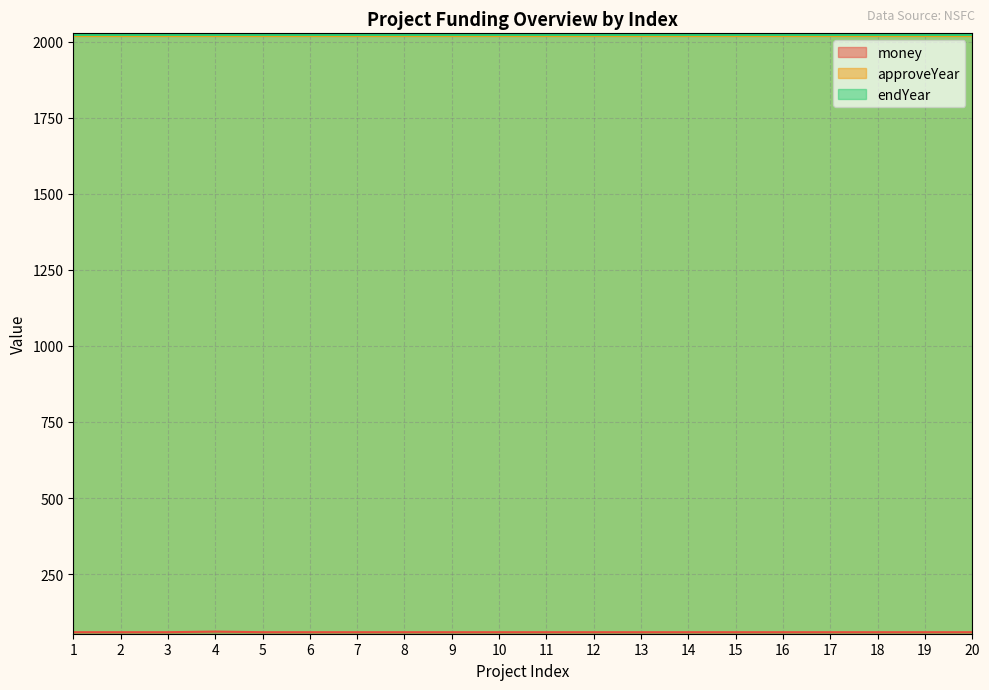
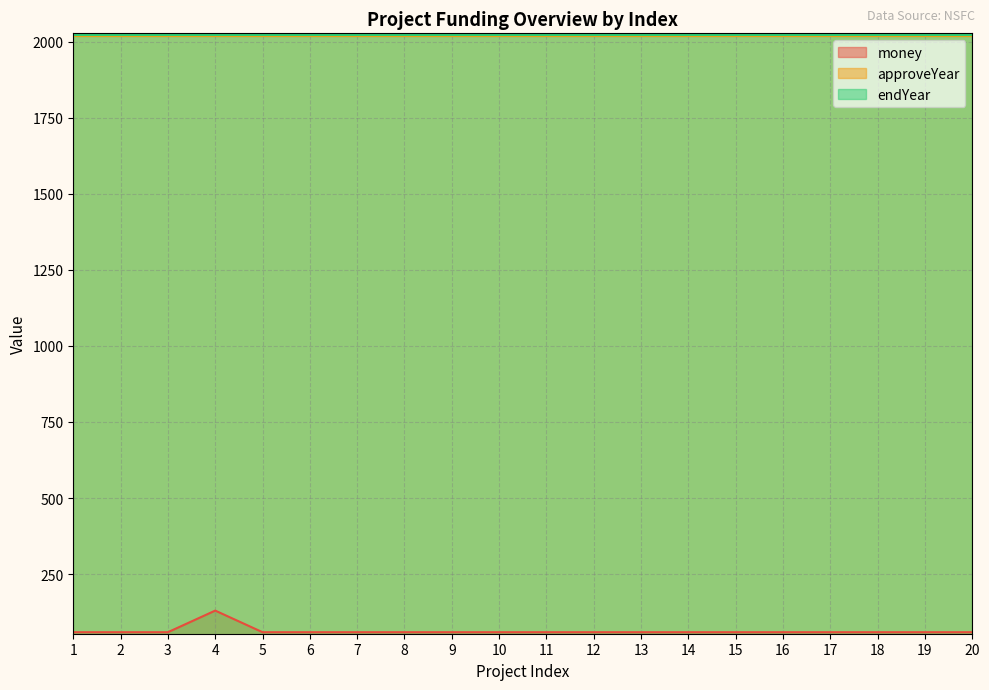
money, 4: 60 -> 130
